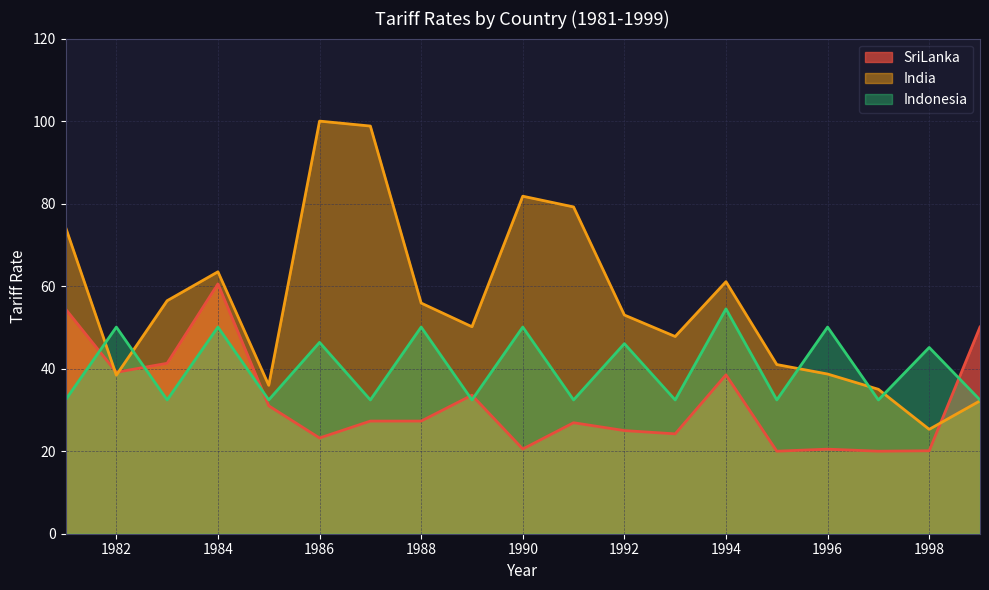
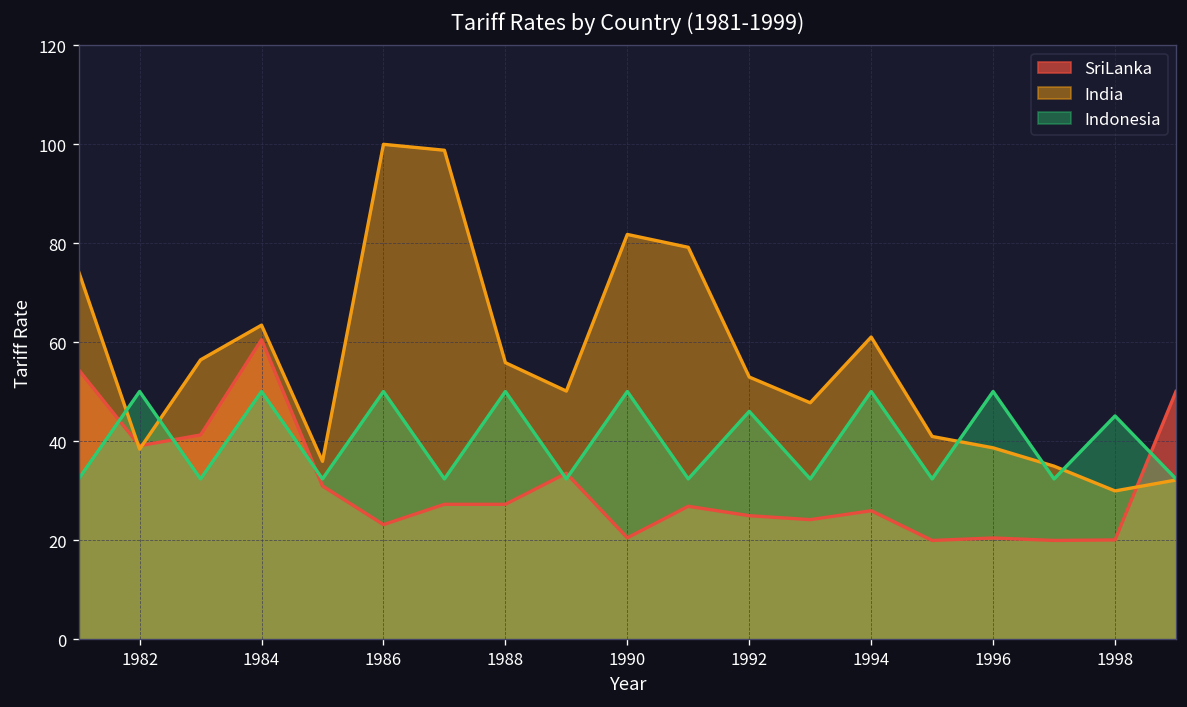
Indonesia, 1986: 46 -> 50
SriLanka, 1994: 39 -> 26
Indonesia, 1994: 54 -> 50
India, 1998: 25 -> 30
